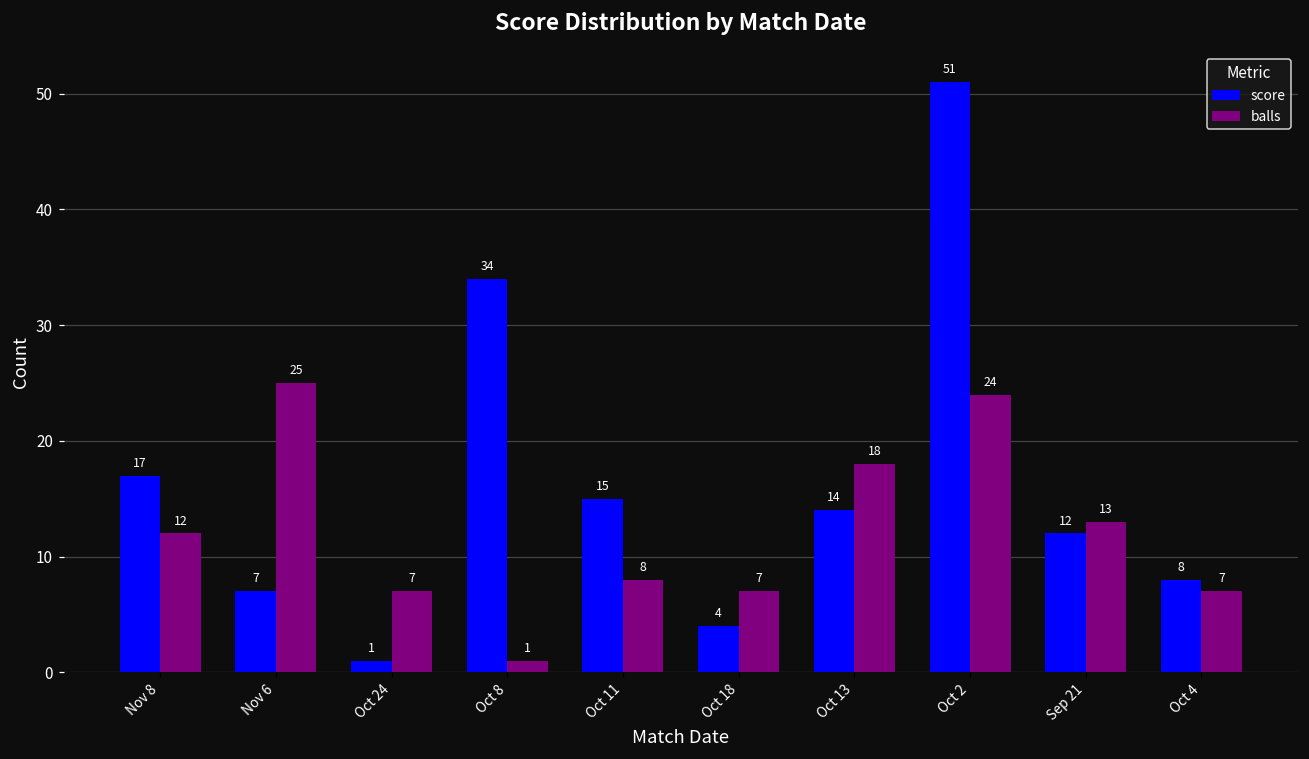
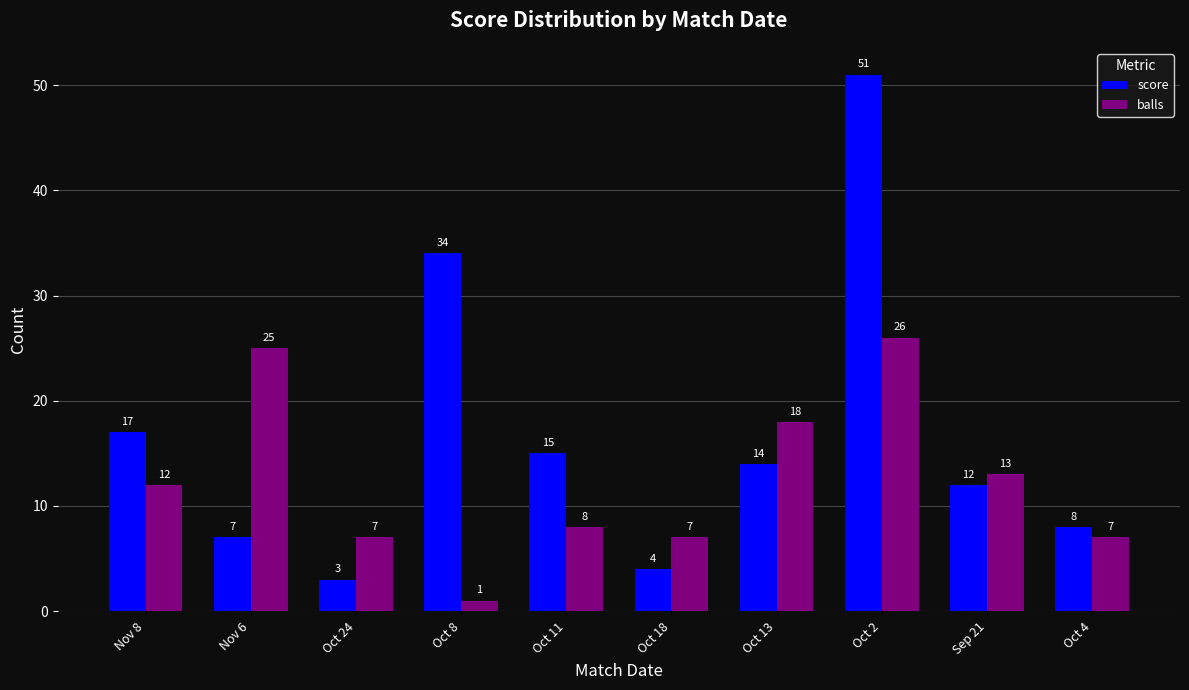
score, Oct 24: 1 -> 3
balls, Oct 2: 24 -> 26
